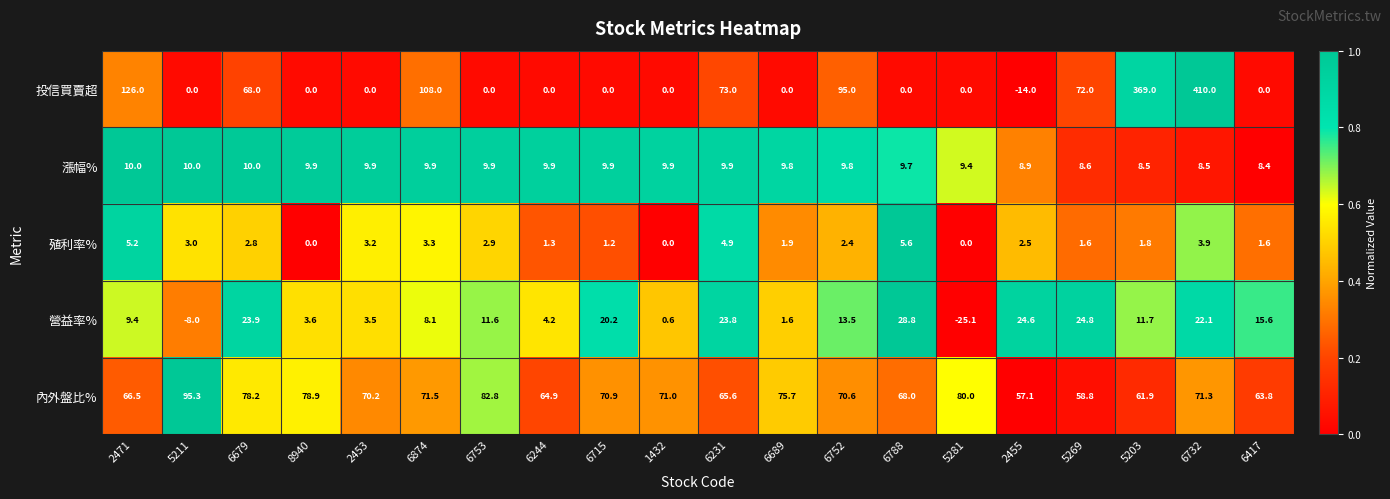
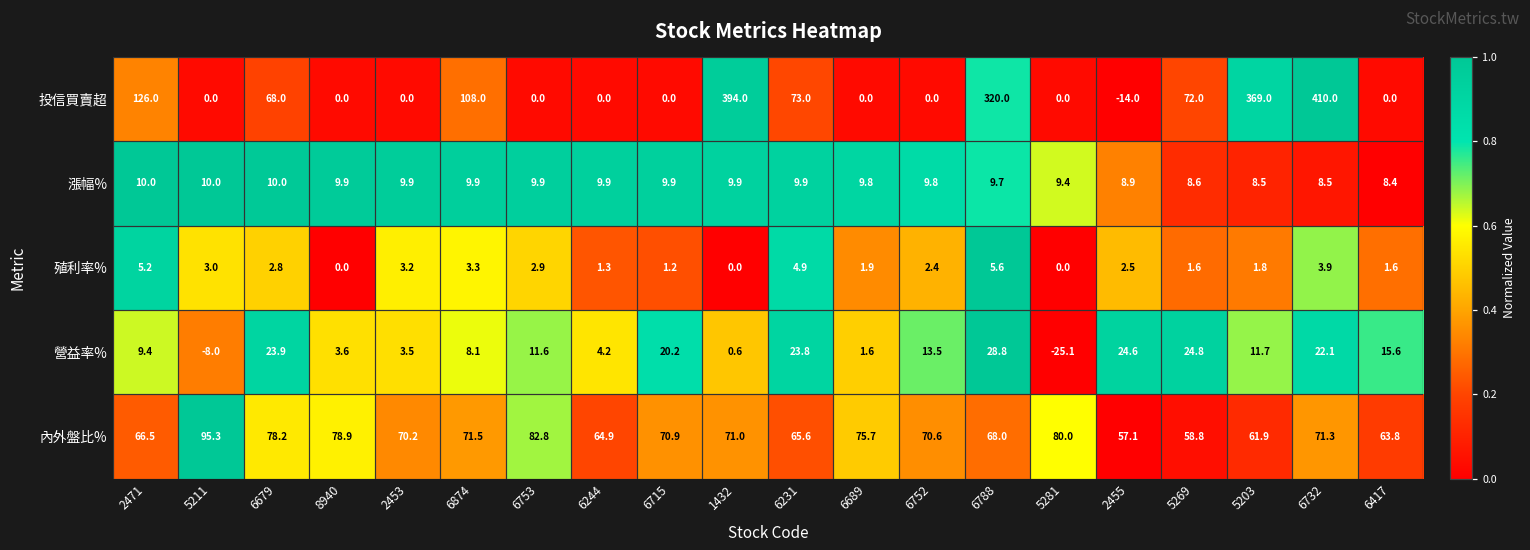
投信買賣超, 1432: 0.0 -> 394.0
投信買賣超, 6752: 95.0 -> 0.0
投信買賣超, 6788: 0.0 -> 320.0
